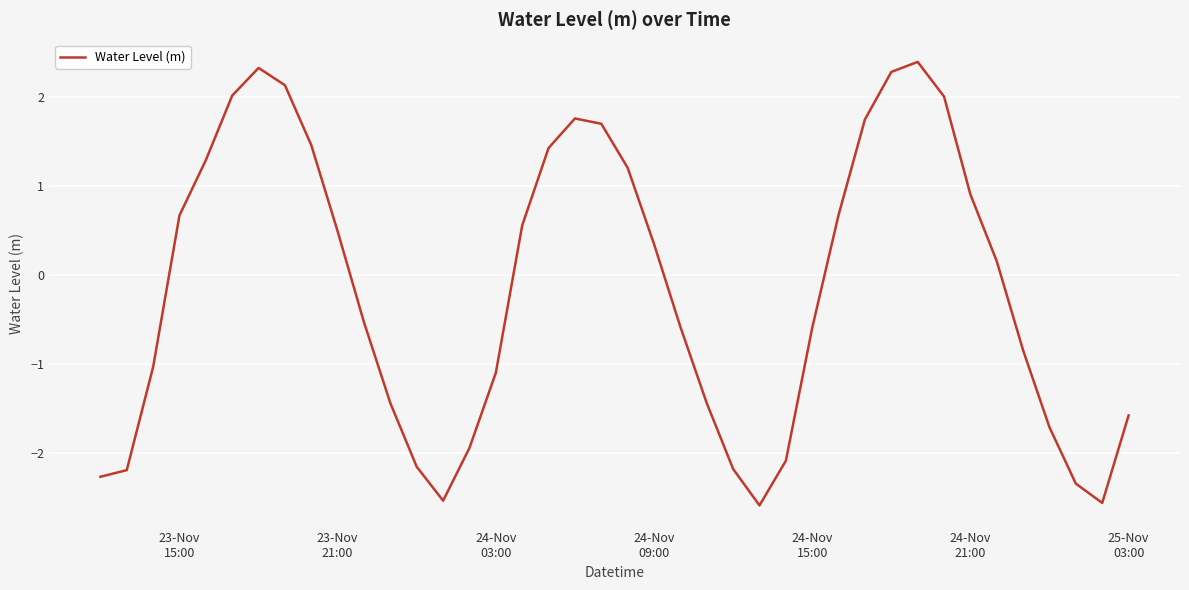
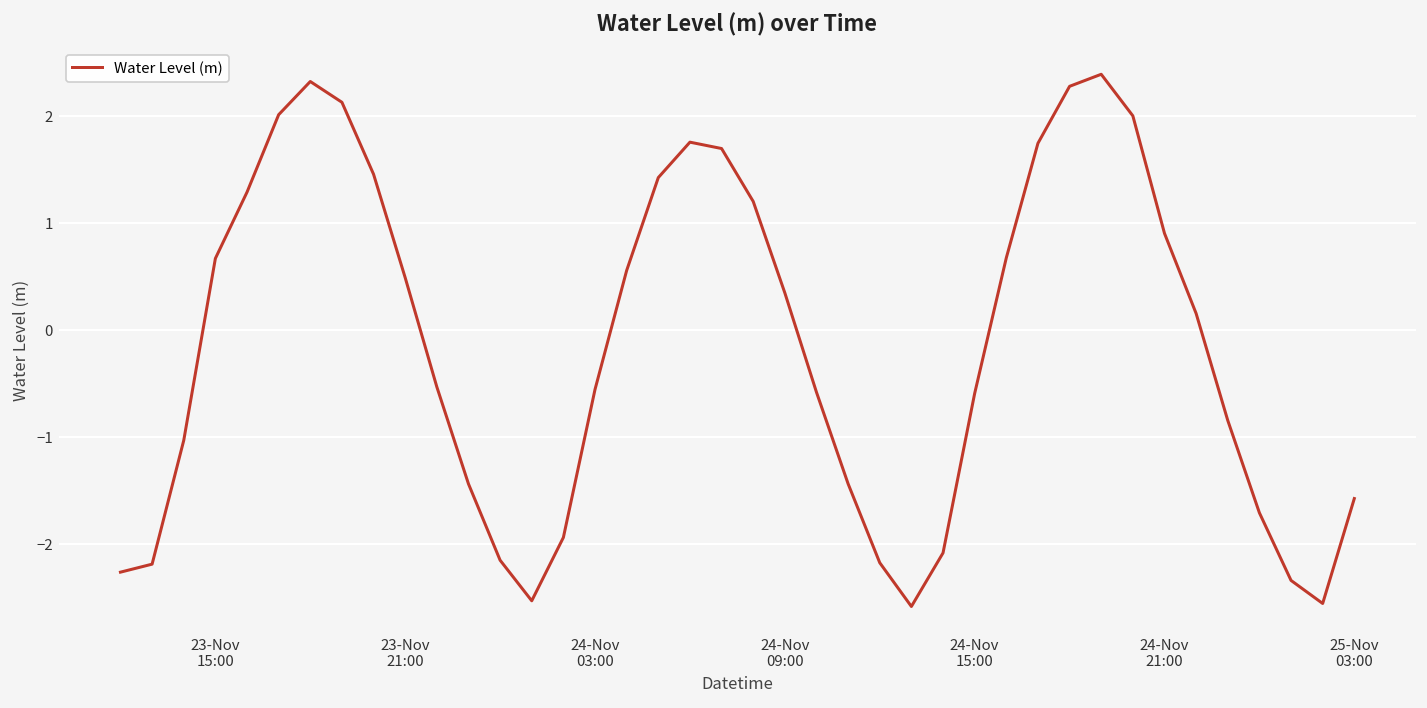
24-Nov 03:00: -1.1 -> -0.6
